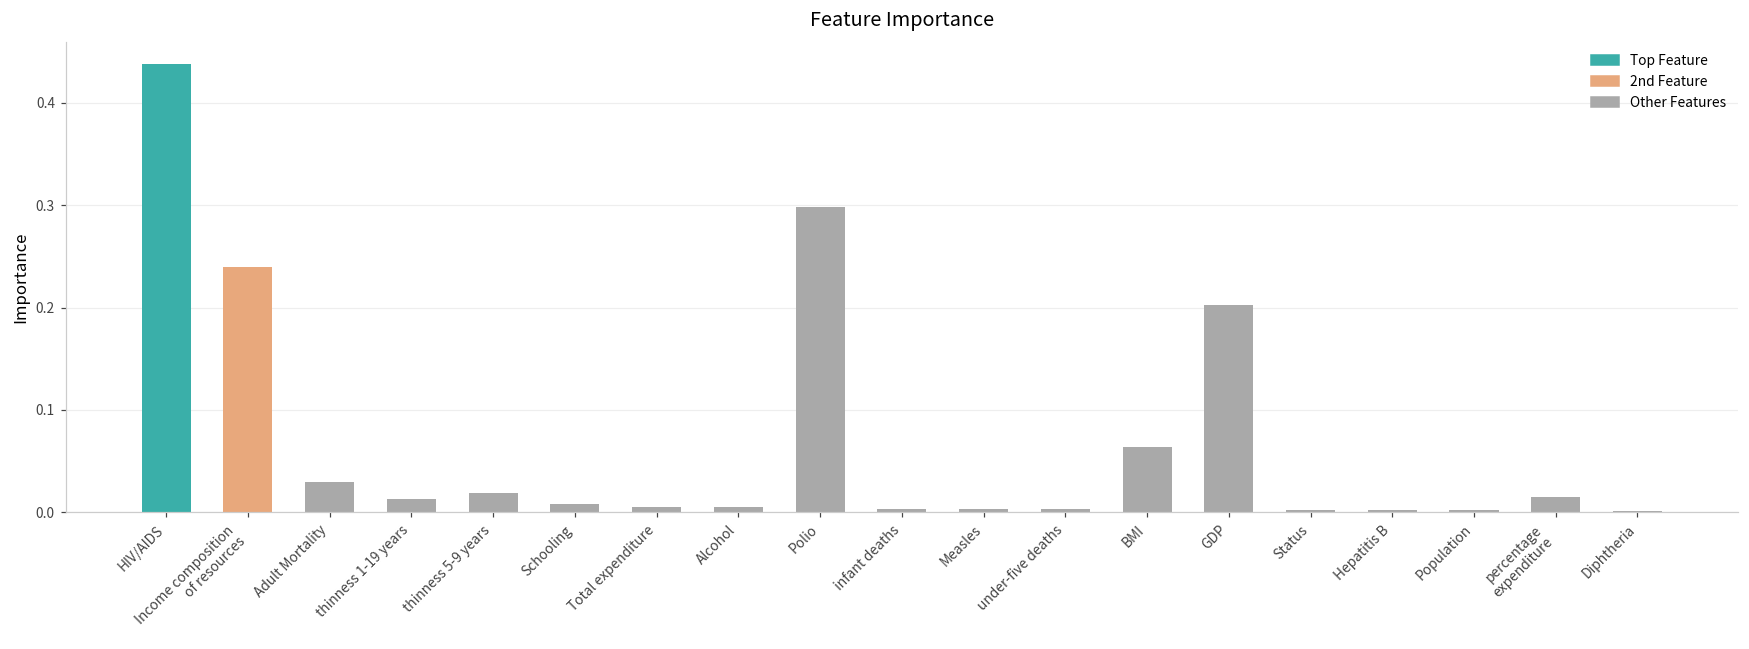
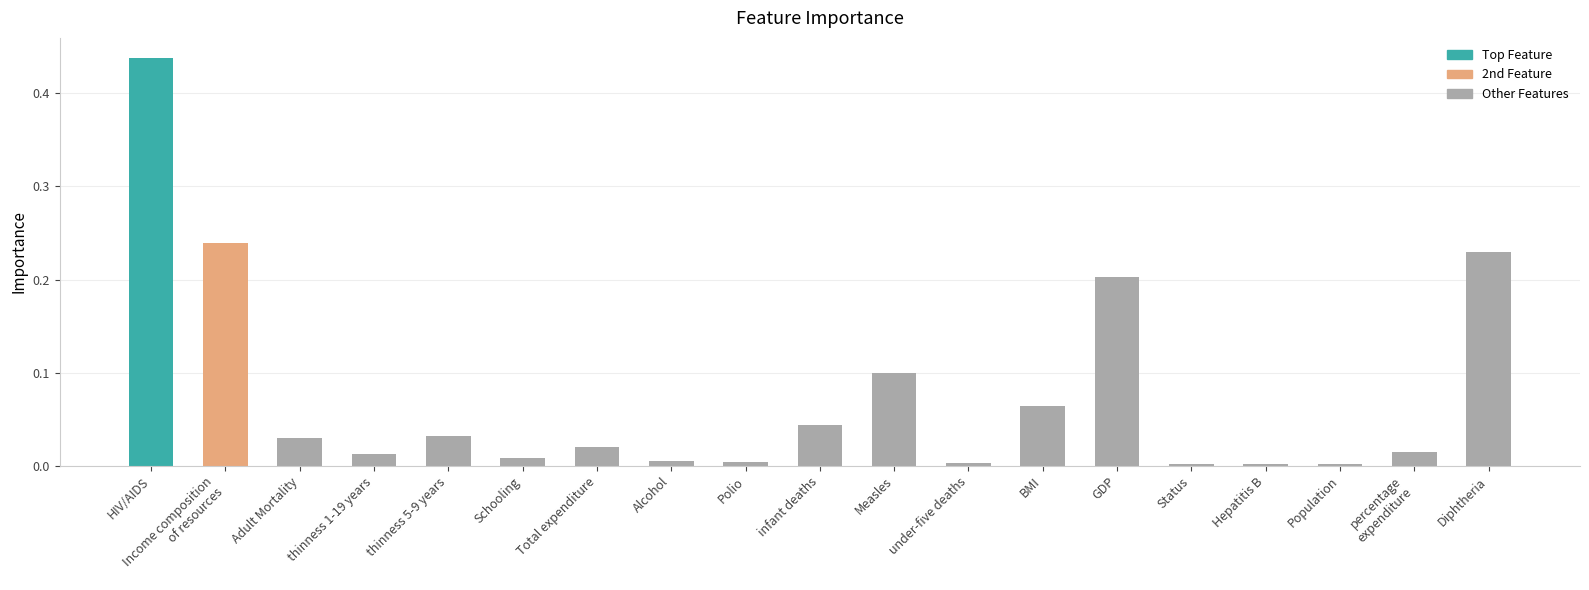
thinness 5-9 years: 0.02 -> 0.03
Total expenditure: 0.01 -> 0.02
Polio: 0.30 -> 0.00
infant deaths: 0.00 -> 0.04
Measles: 0.00 -> 0.10
Diphtheria: 0.00 -> 0.23
